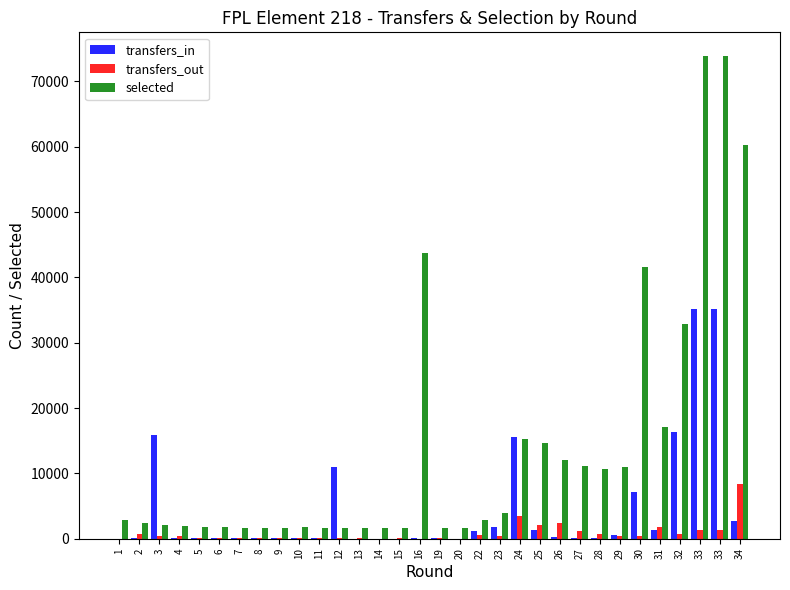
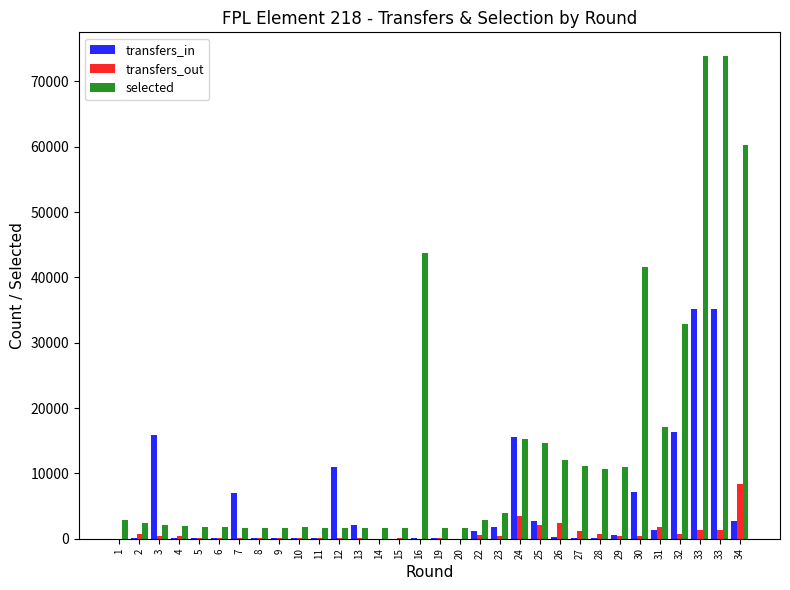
transfers_in, 7: 0 -> 7000
transfers_in, 13: 0 -> 2000
transfers_in, 25: 1000 -> 3000
